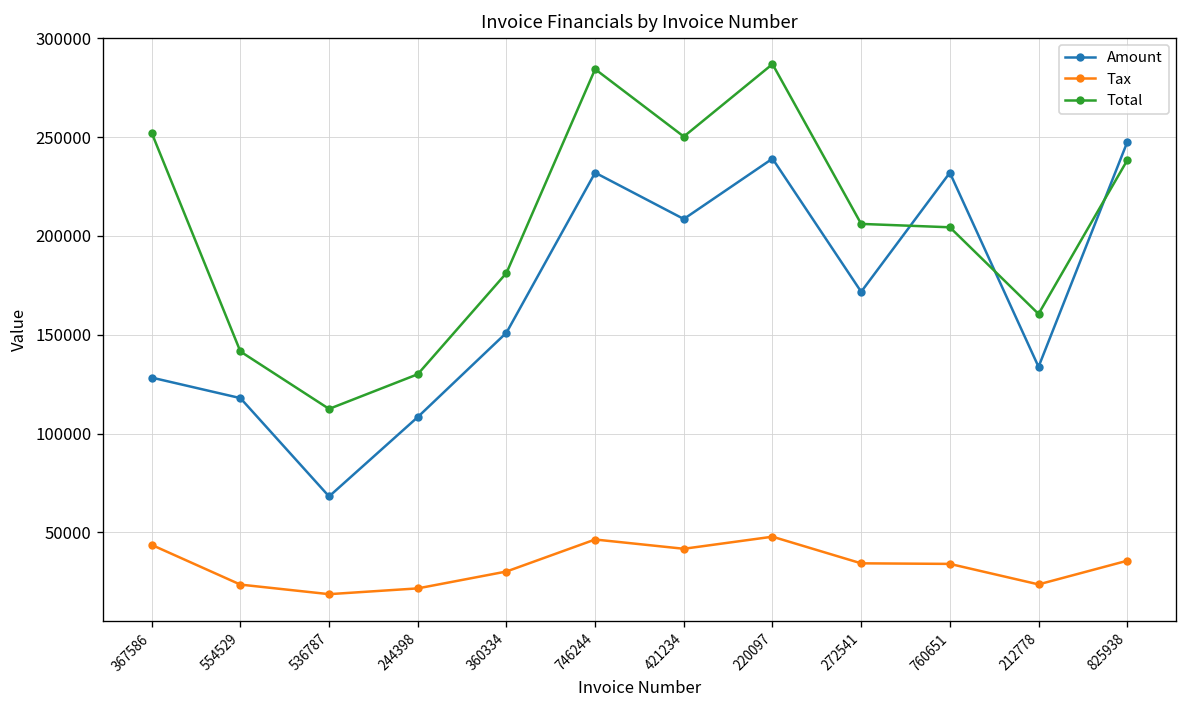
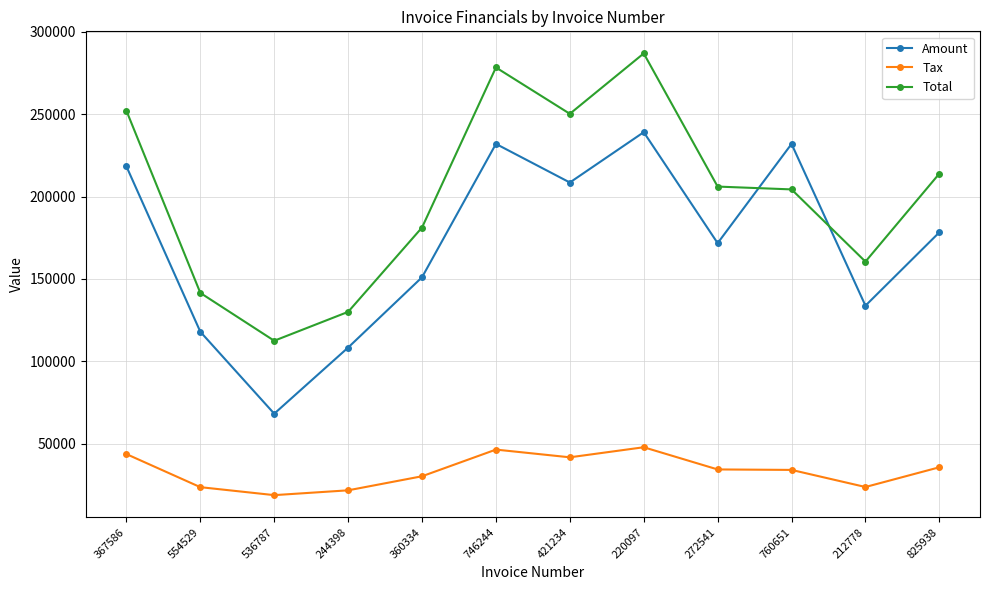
Amount, 367586: 128000 -> 218000
Total, 746244: 284000 -> 278000
Amount, 825938: 247000 -> 178000
Total, 825938: 238000 -> 214000
